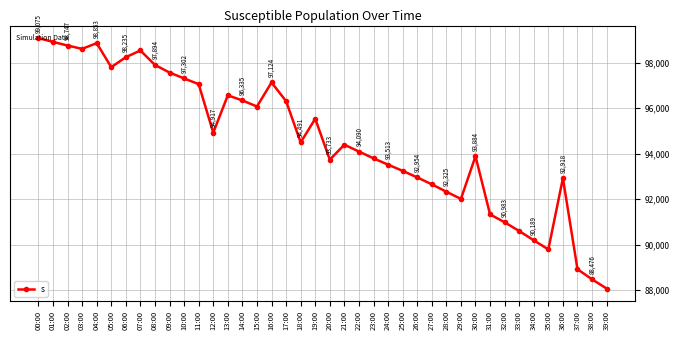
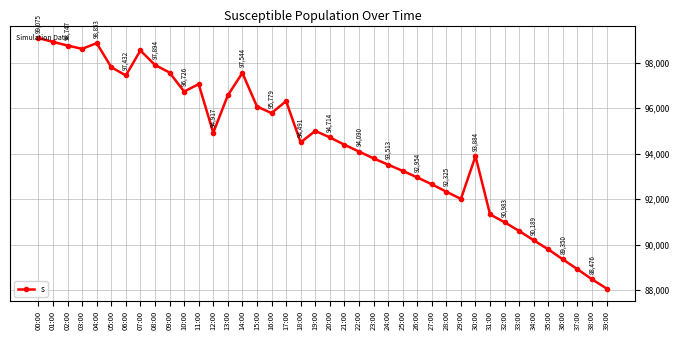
06:00: 98,235 -> 97,432
10:00: 97,302 -> 96,726
14:00: 96,335 -> 97,544
16:00: 97,124 -> 95,779
19:00: 95,500 -> 95,000
20:00: 93,733 -> 94,714
36:00: 92,918 -> 89,350
